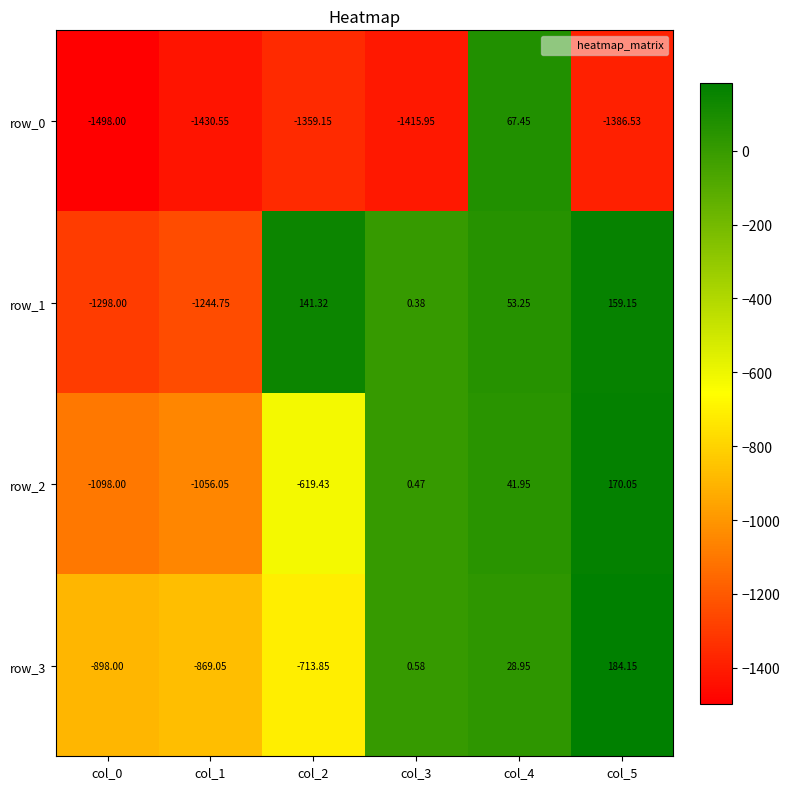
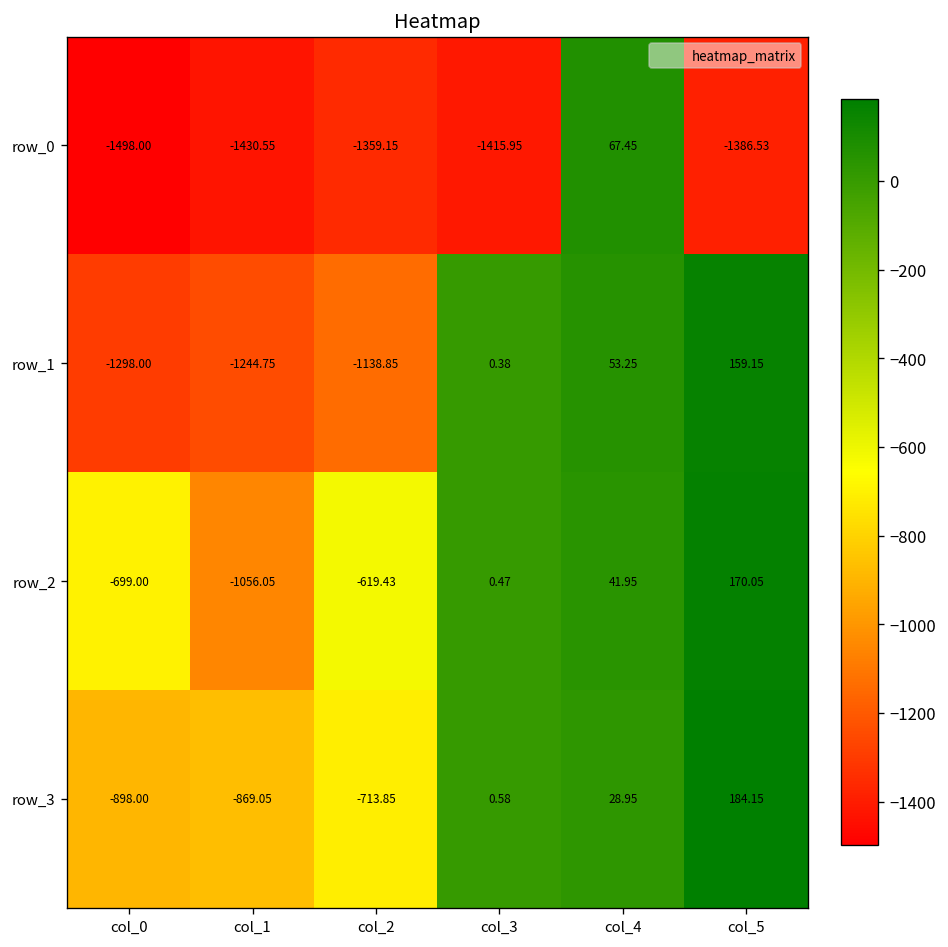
row_1, col_2: 141.32 -> -1138.85
row_2, col_0: -1098.00 -> -699.00
